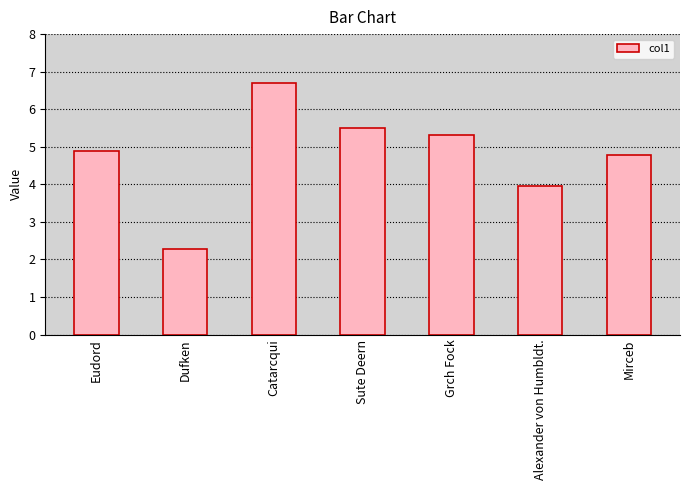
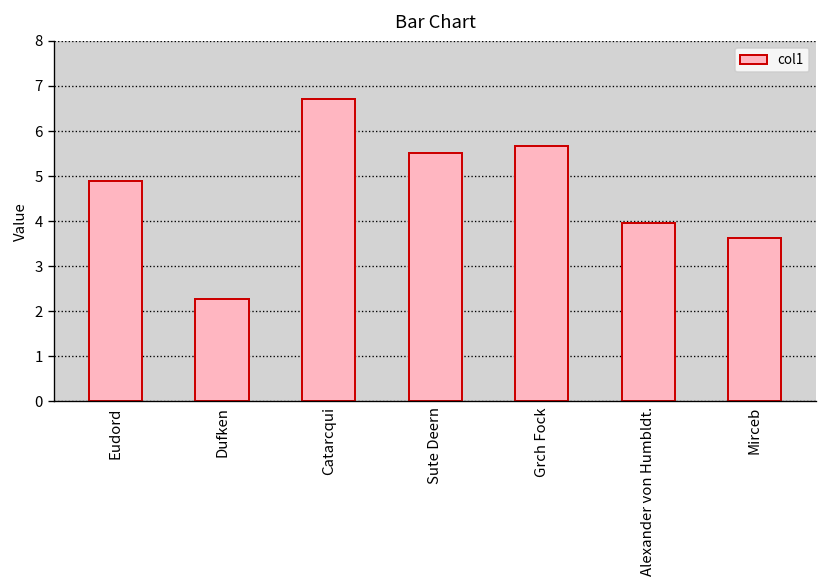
Grch Fock: 5.3 -> 5.7
Mirceb: 4.8 -> 3.6
